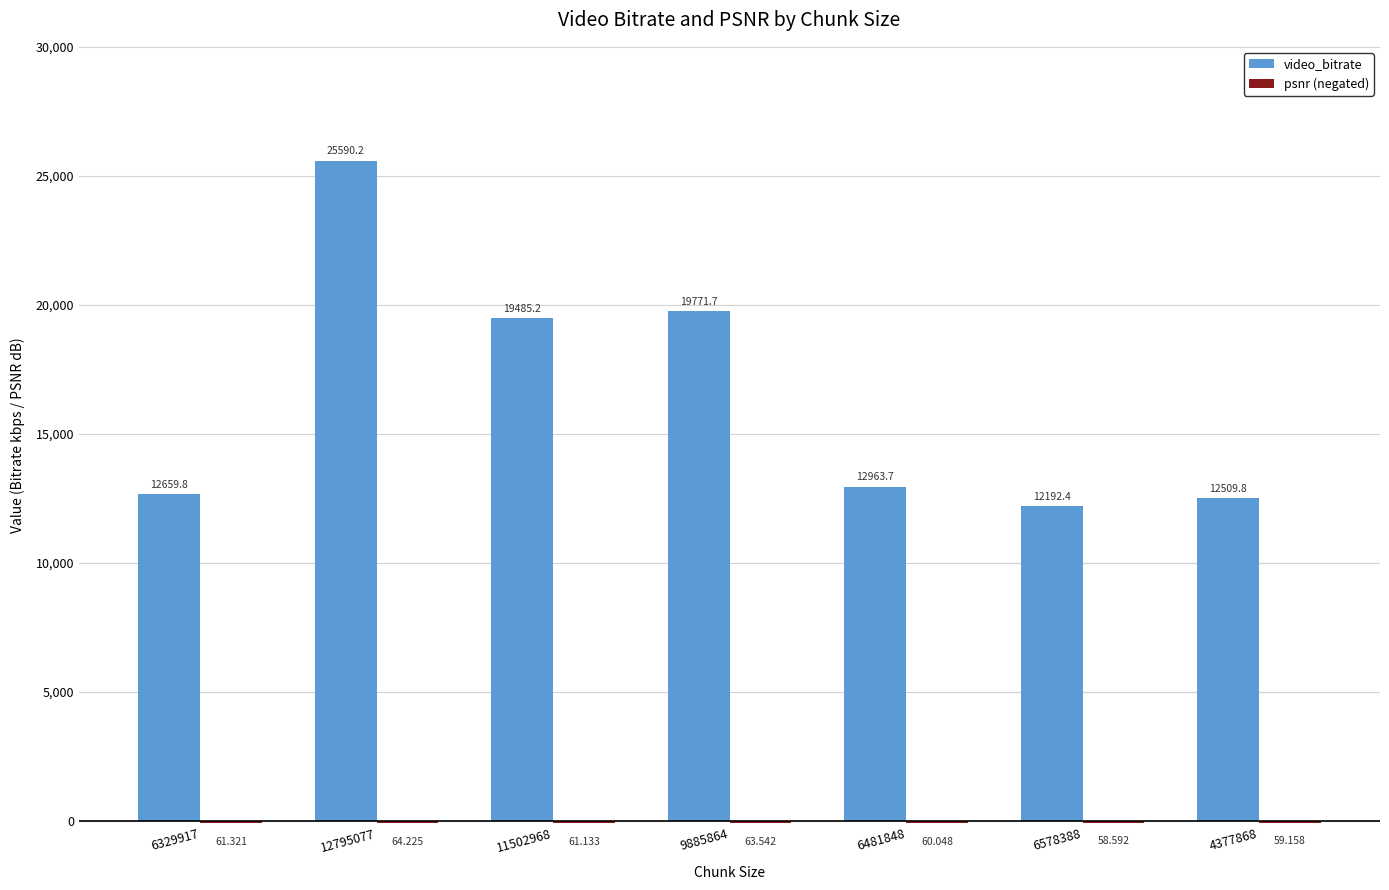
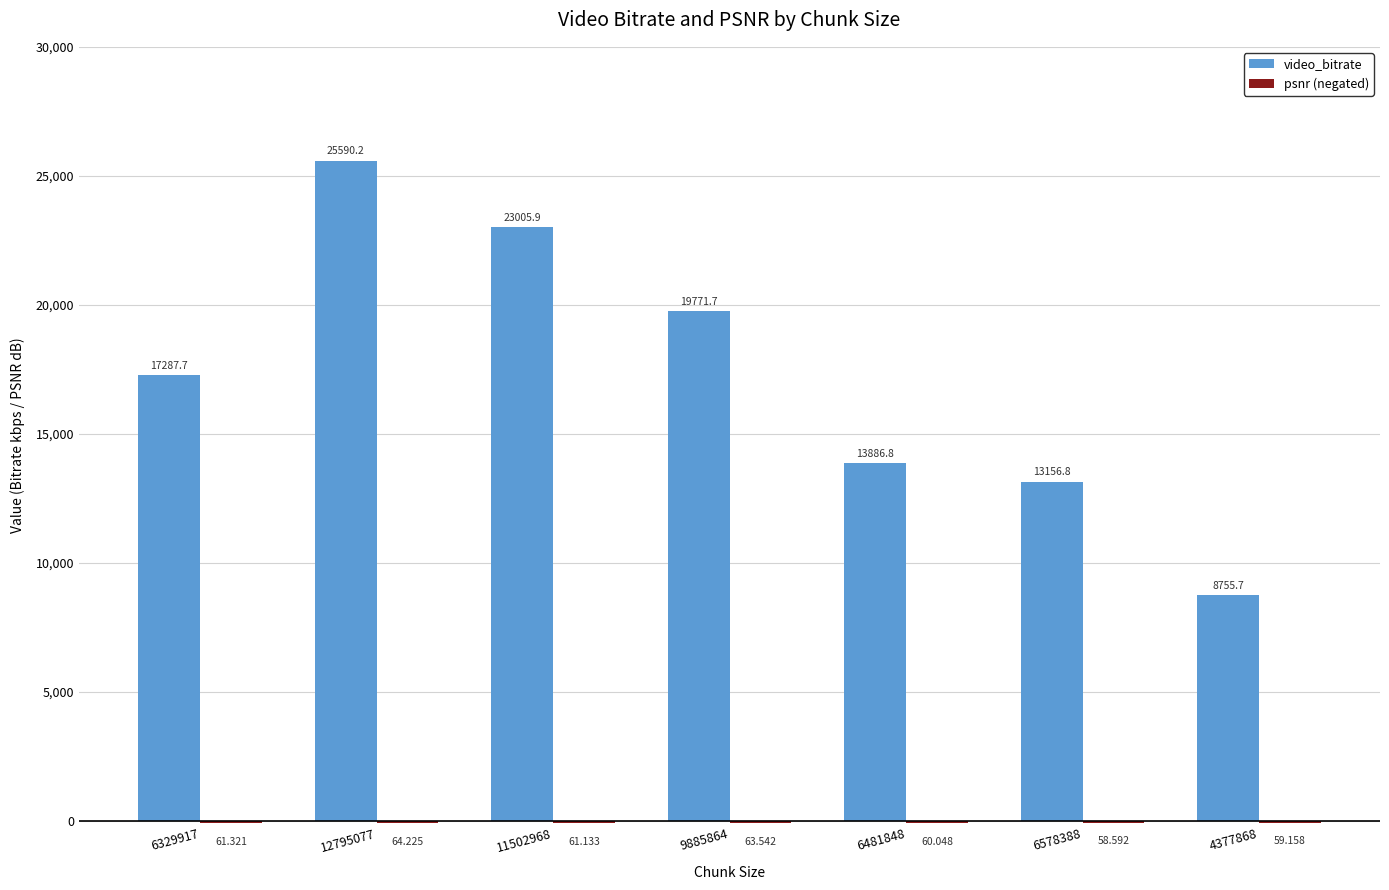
video_bitrate, 6329917: 12659.8 -> 17287.7
video_bitrate, 11502968: 19485.2 -> 23005.9
video_bitrate, 6481848: 12963.7 -> 13886.8
video_bitrate, 6578388: 12192.4 -> 13156.8
video_bitrate, 4377868: 12509.8 -> 8755.7
